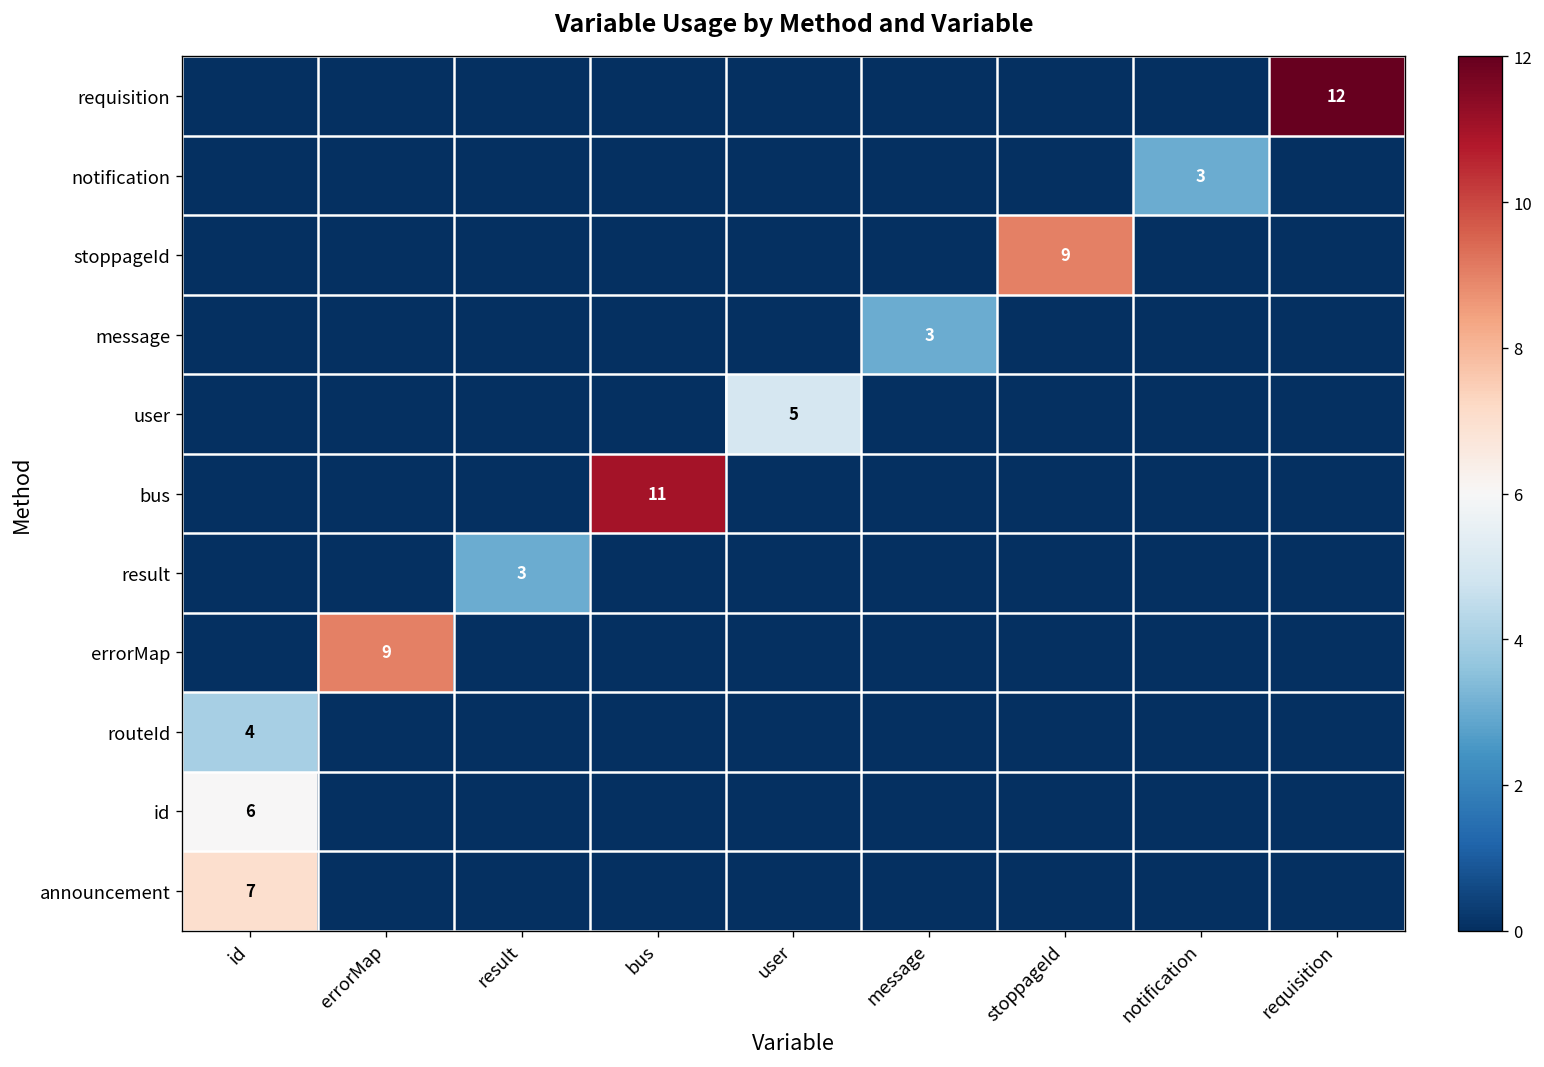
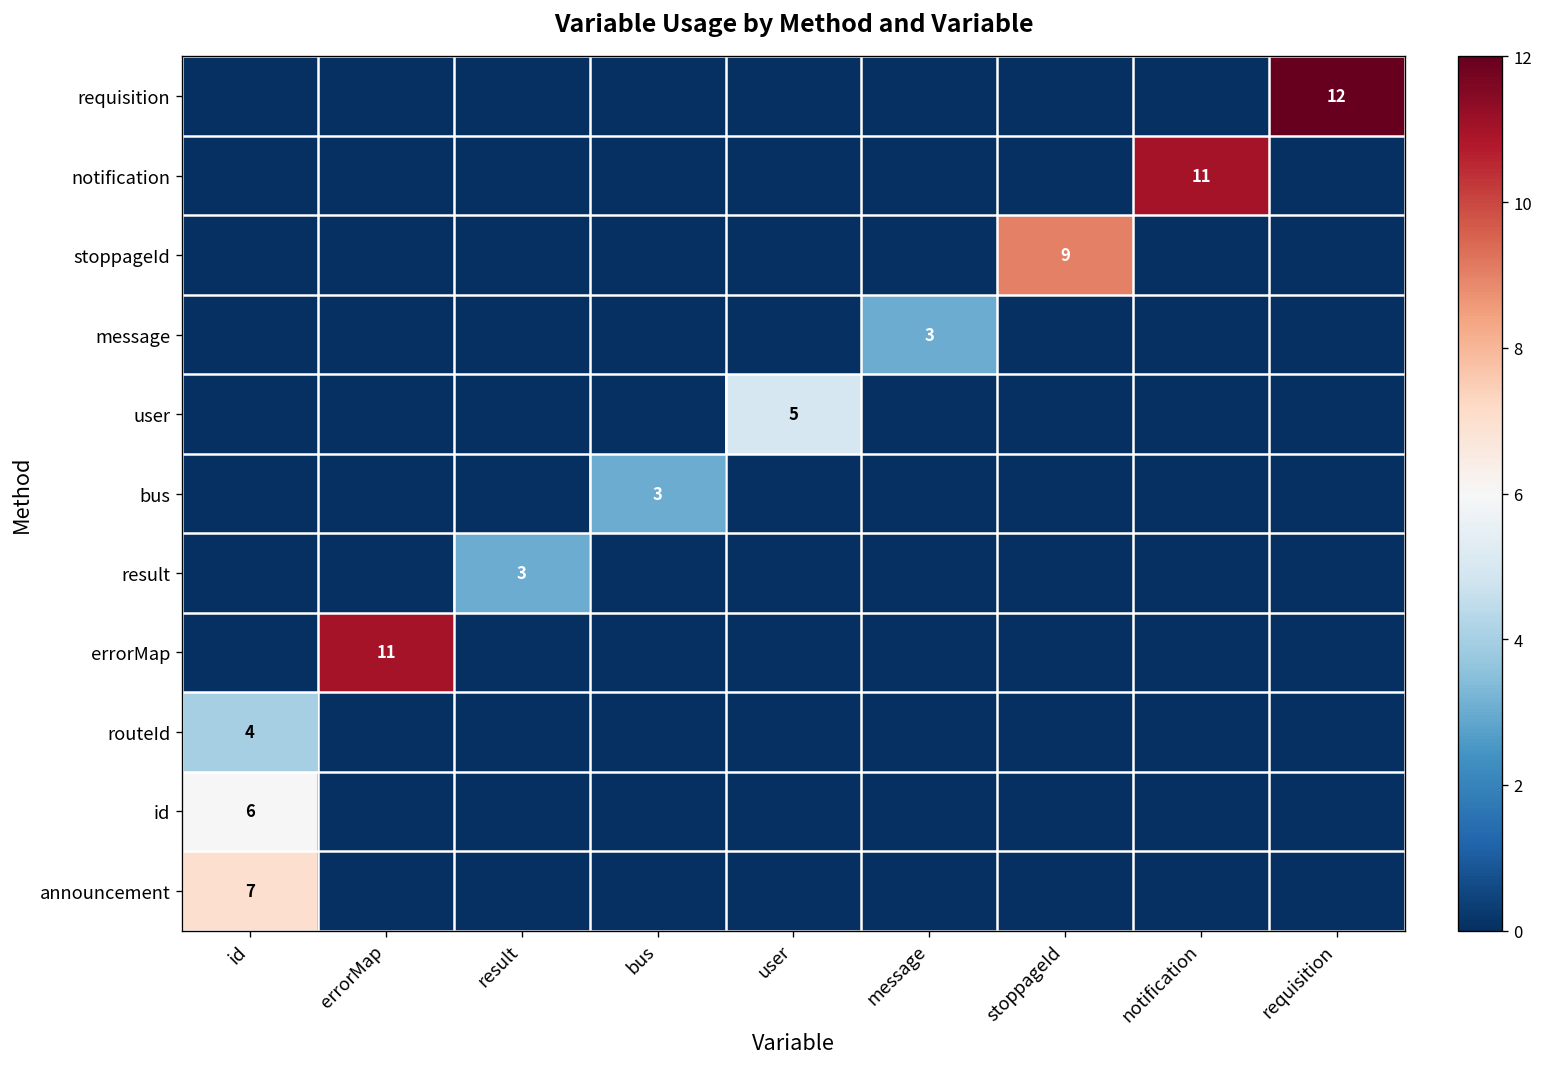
notification, notification: 3 -> 11
bus, bus: 11 -> 3
errorMap, errorMap: 9 -> 11
